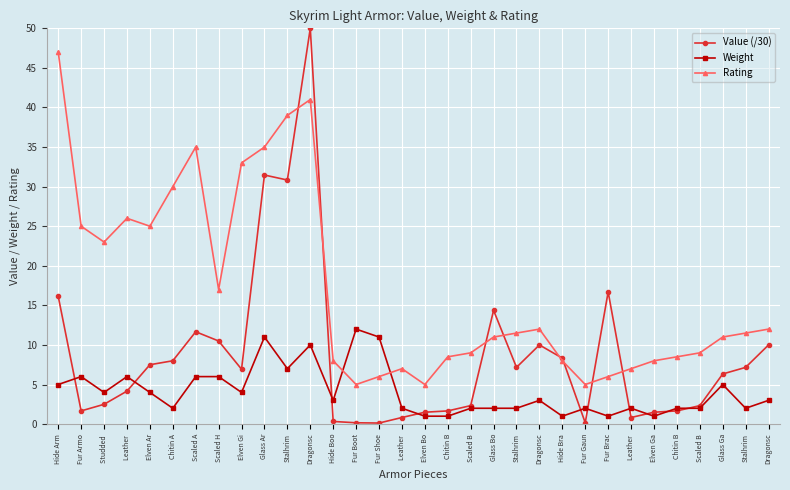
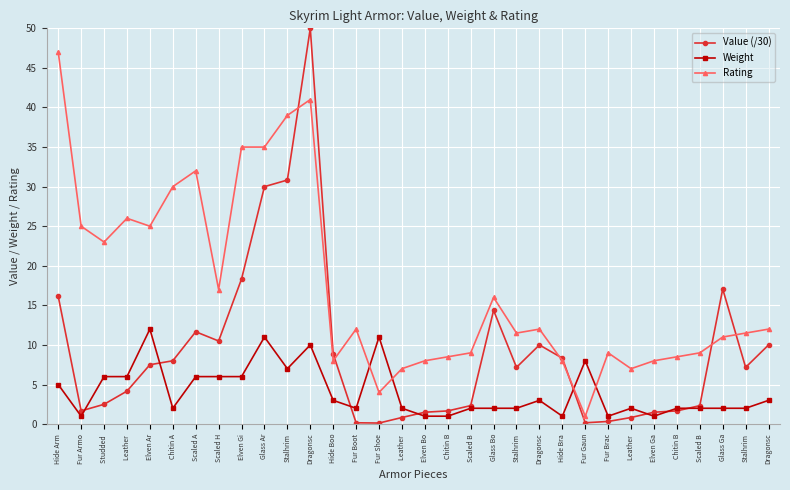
Weight, Fur Armo: 6 -> 1
Weight, Studded: 4 -> 6
Weight, Elven Ar: 4 -> 12
Rating, Scaled A: 35 -> 32
Value (/30), Elven Gi: 7 -> 18
Weight, Elven Gi: 4 -> 6
Rating, Elven Gi: 33 -> 35
Value (/30), Glass Ar: 31 -> 30
Value (/30), Hide Boo: 0 -> 9
Weight, Fur Boot: 12 -> 2
Rating, Fur Boot: 5 -> 12
Rating, Fur Shoe: 6 -> 4
Rating, Elven Bo: 5 -> 8
Rating, Glass Bo: 11 -> 16
Weight, Fur Gaun: 2 -> 8
Rating, Fur Gaun: 5 -> 1
Value (/30), Fur Brac: 17 -> 0
Rating, Fur Brac: 6 -> 9
Value (/30), Glass Ga: 6 -> 17
Weight, Glass Ga: 5 -> 2
